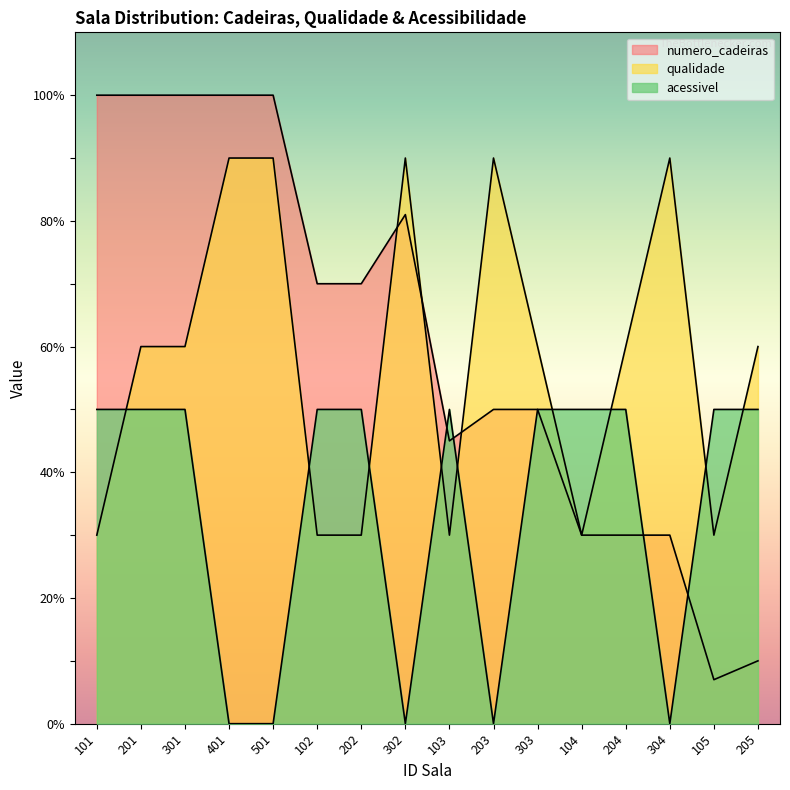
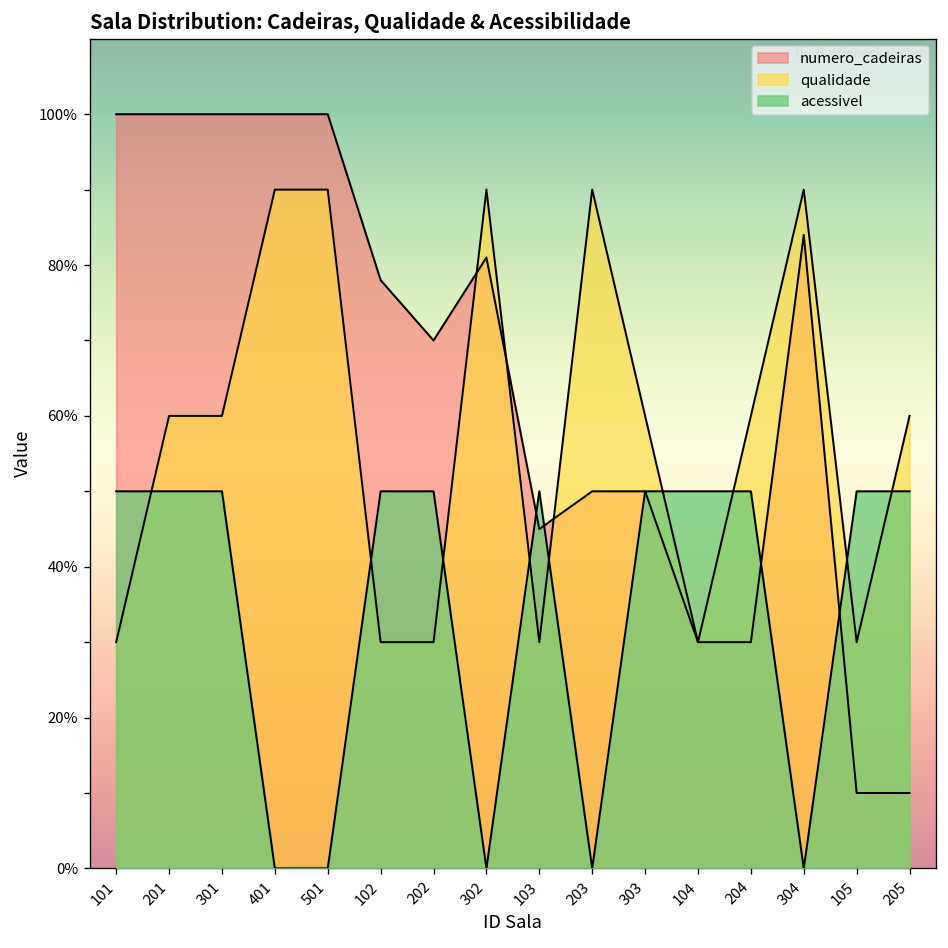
numero_cadeiras, 102: 70% -> 78%
numero_cadeiras, 304: 30% -> 84%
numero_cadeiras, 105: 7% -> 10%
